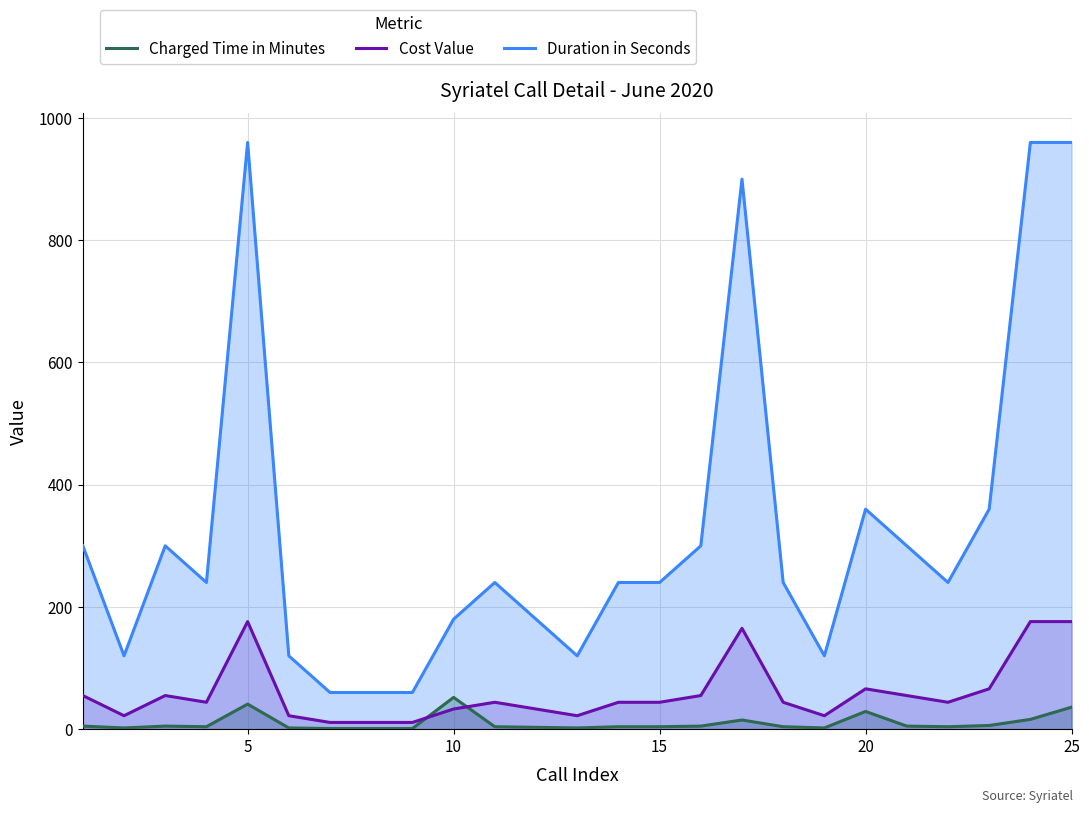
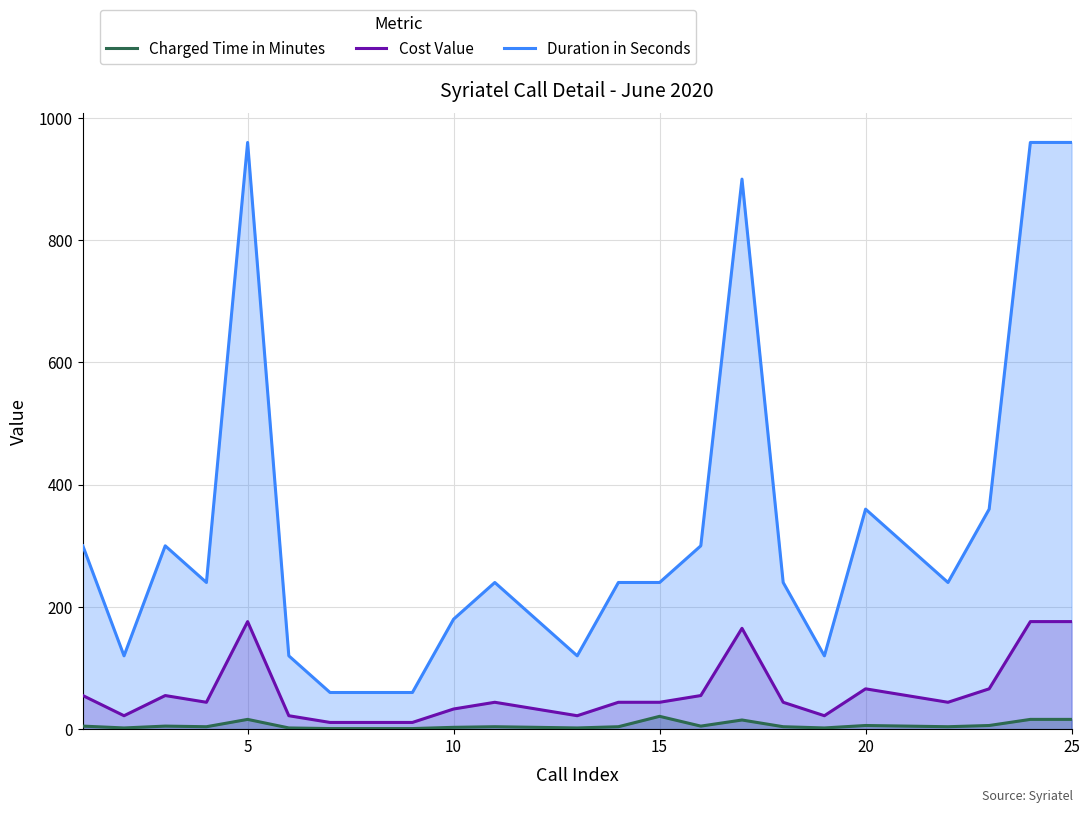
Charged Time in Minutes, 5: 40 -> 20
Charged Time in Minutes, 10: 50 -> 0
Charged Time in Minutes, 15: 0 -> 20
Charged Time in Minutes, 20: 30 -> 10
Charged Time in Minutes, 25: 40 -> 20
